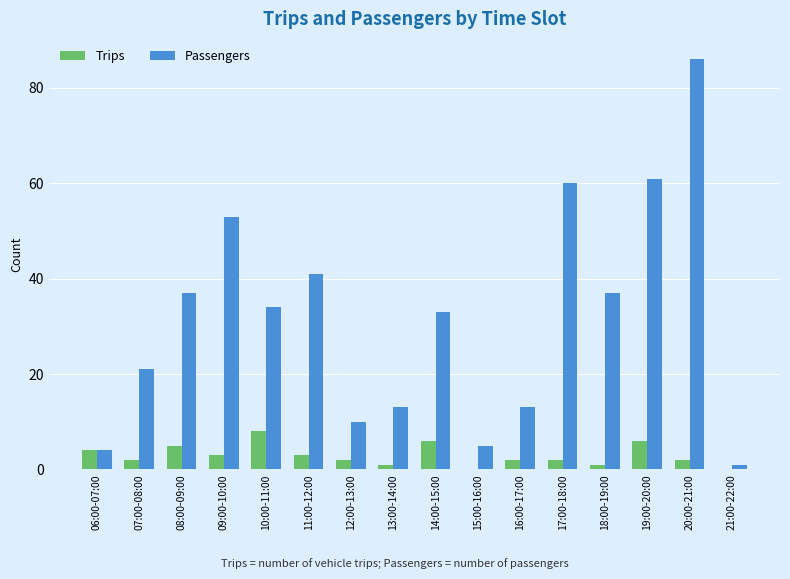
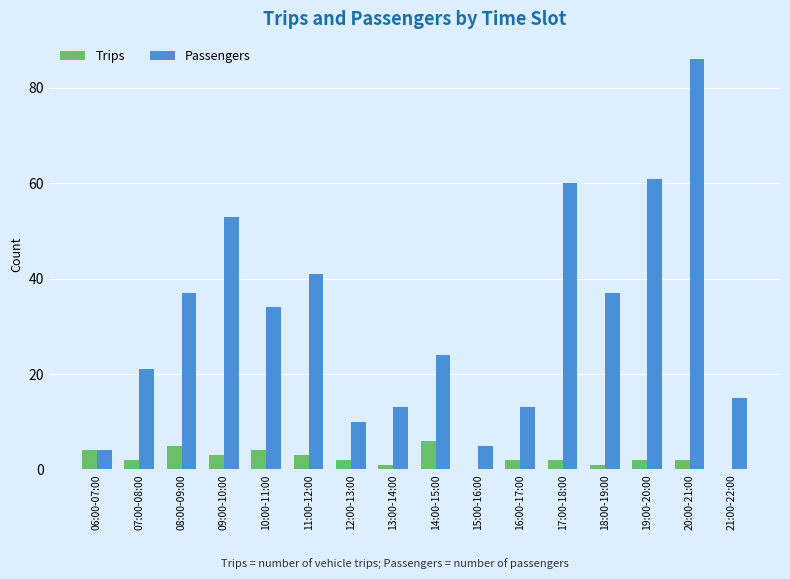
Trips, 10:00-11:00: 8 -> 4
Passengers, 14:00-15:00: 33 -> 24
Trips, 19:00-20:00: 6 -> 2
Passengers, 21:00-22:00: 1 -> 15
